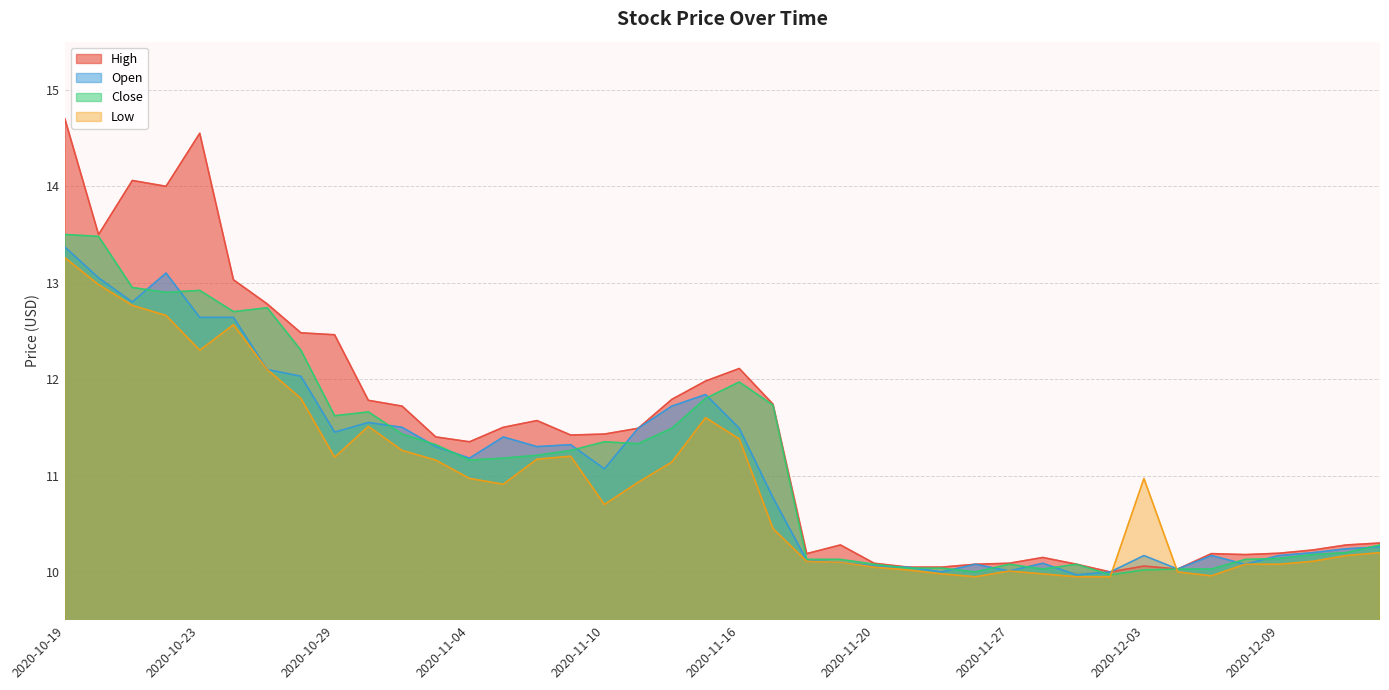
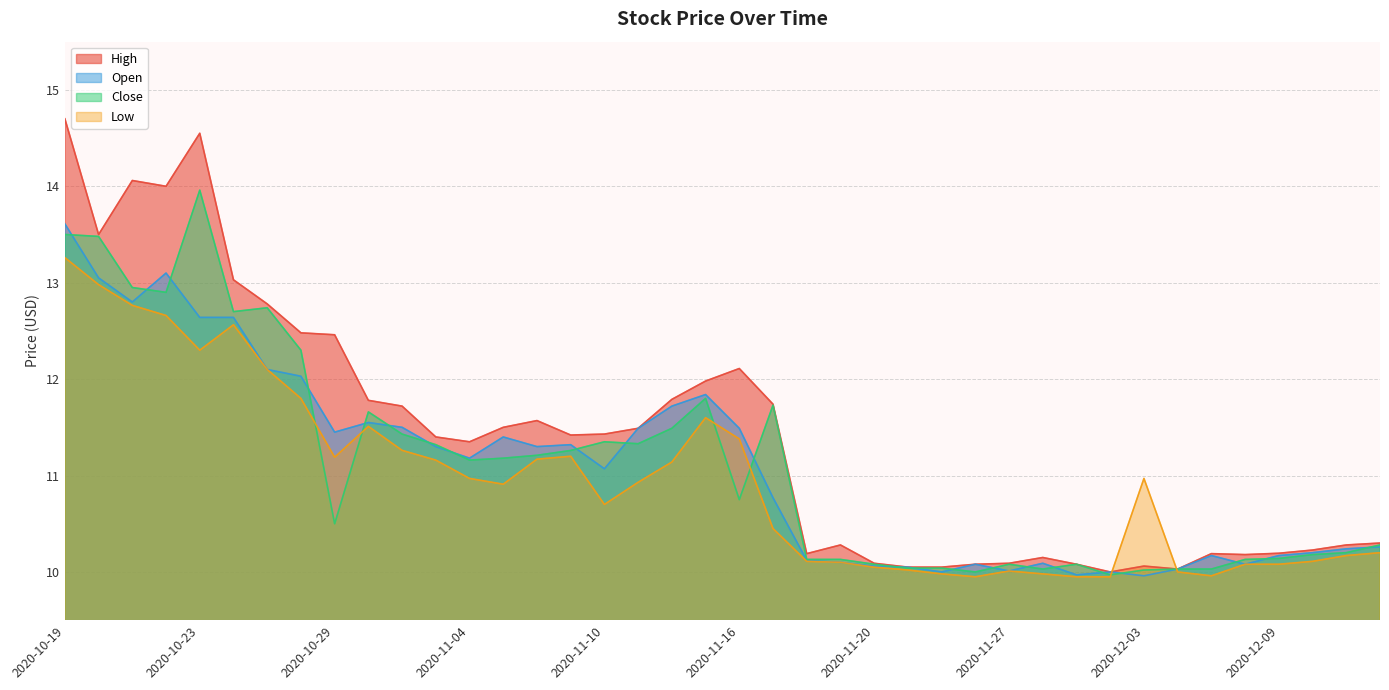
Open, 2020-10-19: 13.4 -> 13.6
Close, 2020-10-23: 12.9 -> 14.0
Close, 2020-10-29: 11.6 -> 10.5
Close, 2020-11-16: 12.0 -> 10.8
Open, 2020-12-03: 10.2 -> 10.0
